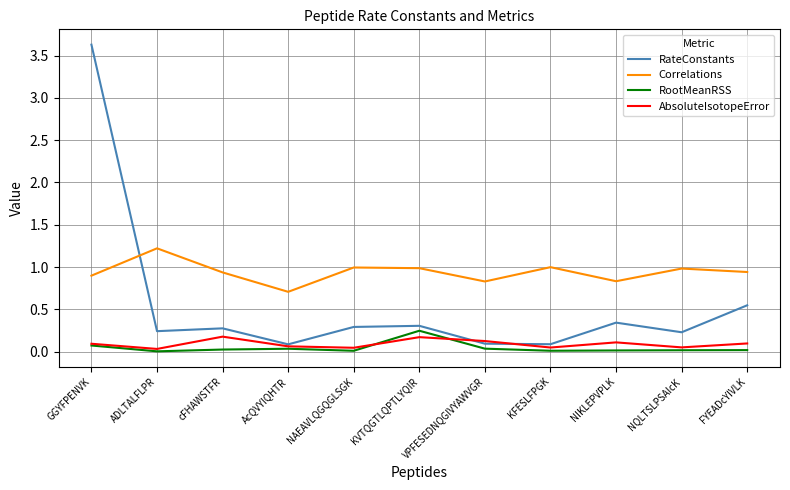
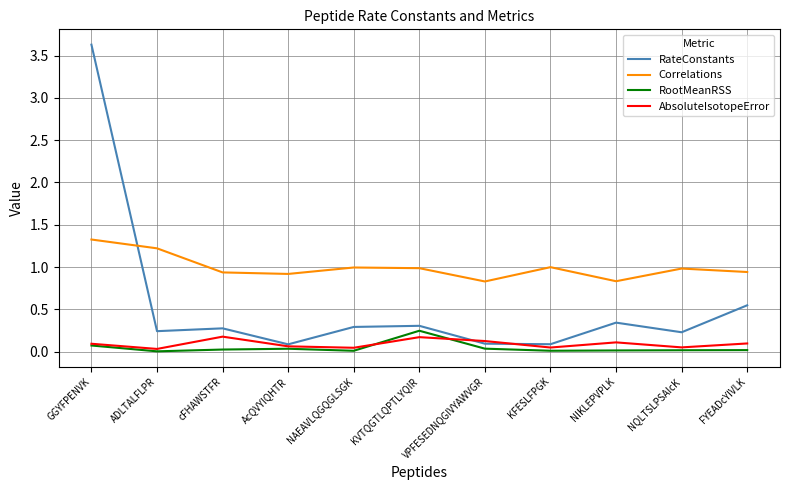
Correlations, GGYFPENVK: 0.9 -> 1.3
Correlations, AcQVYIQHTR: 0.7 -> 0.9
